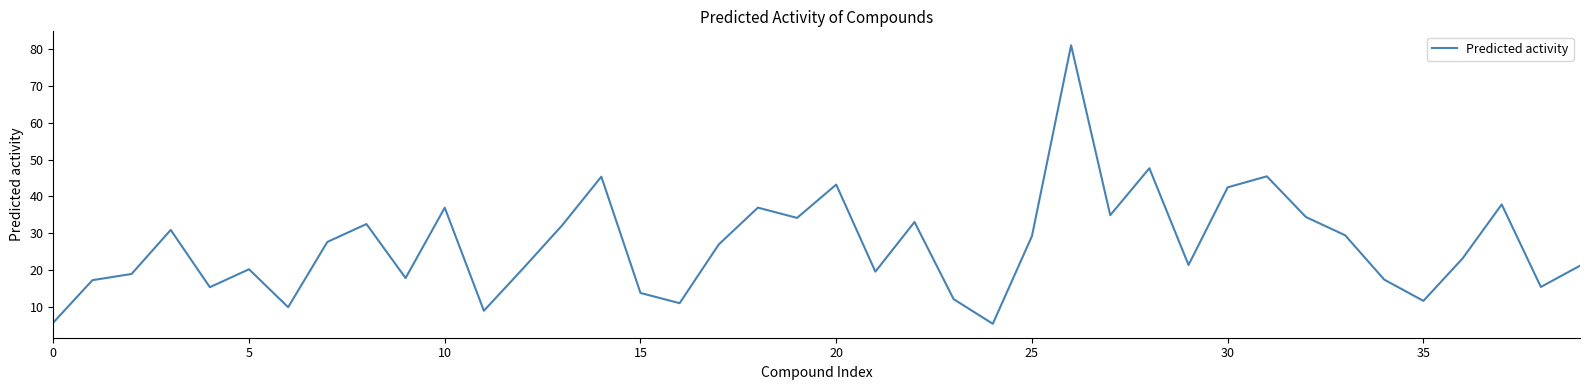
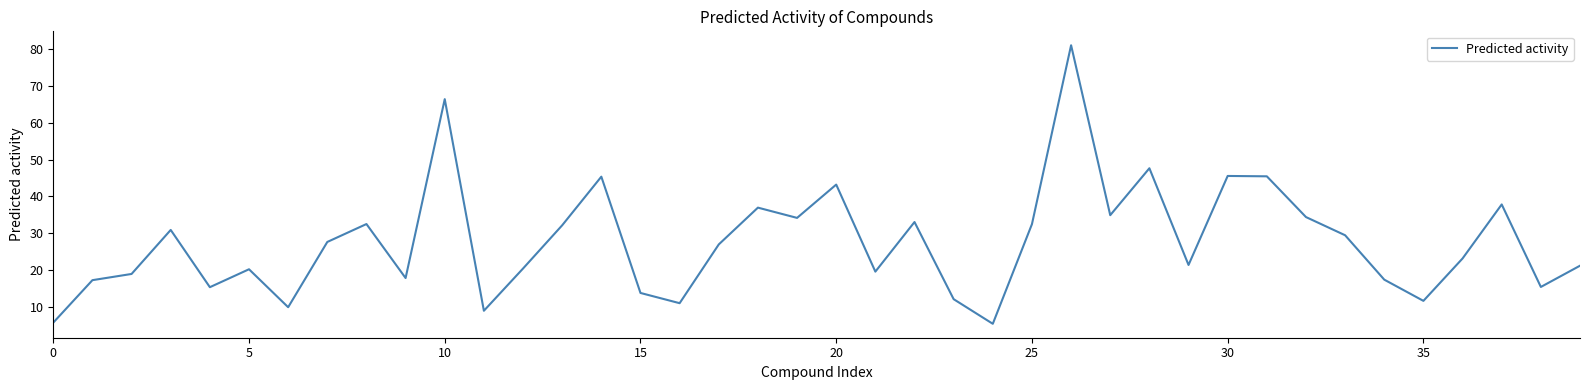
10: 37 -> 66
25: 29 -> 32
30: 42 -> 46
